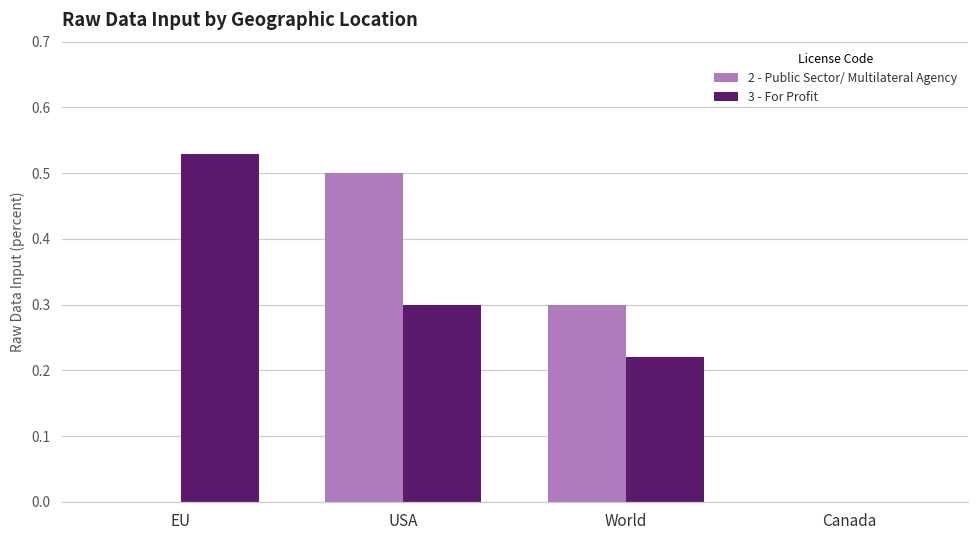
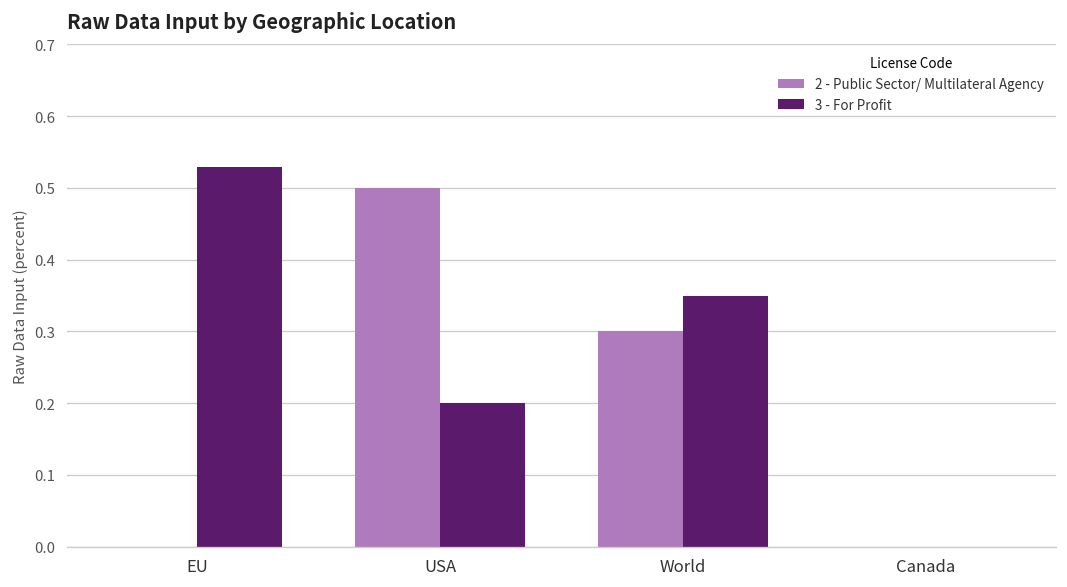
3 - For Profit, USA: 0.3 -> 0.2
3 - For Profit, World: 0.22 -> 0.35
